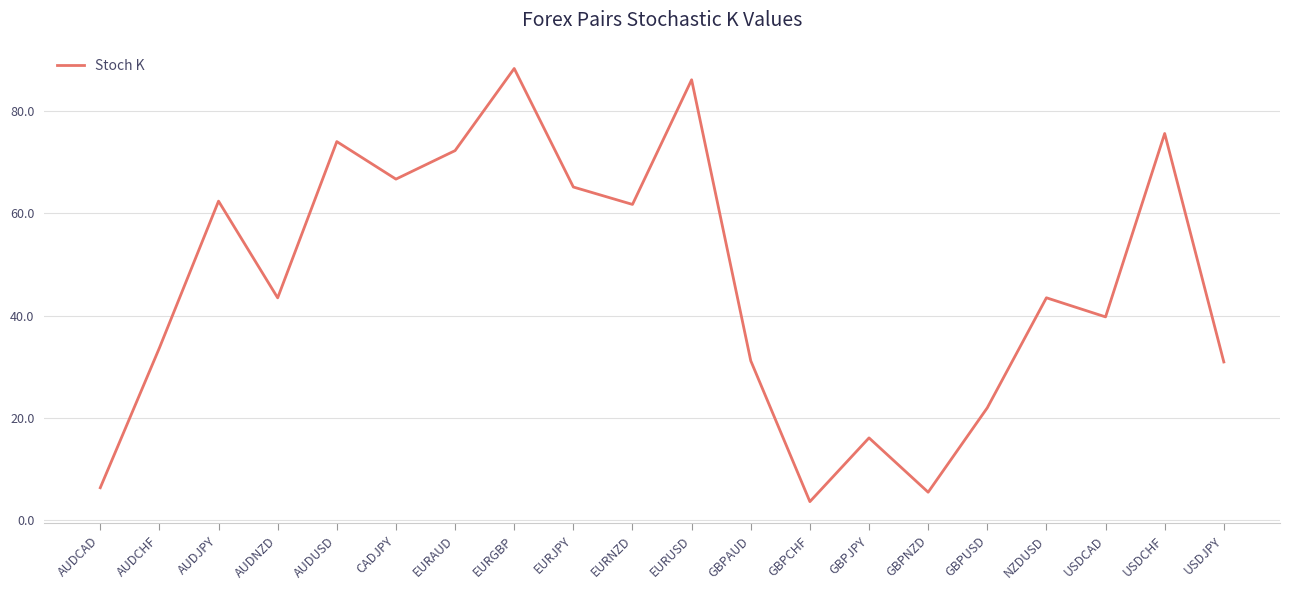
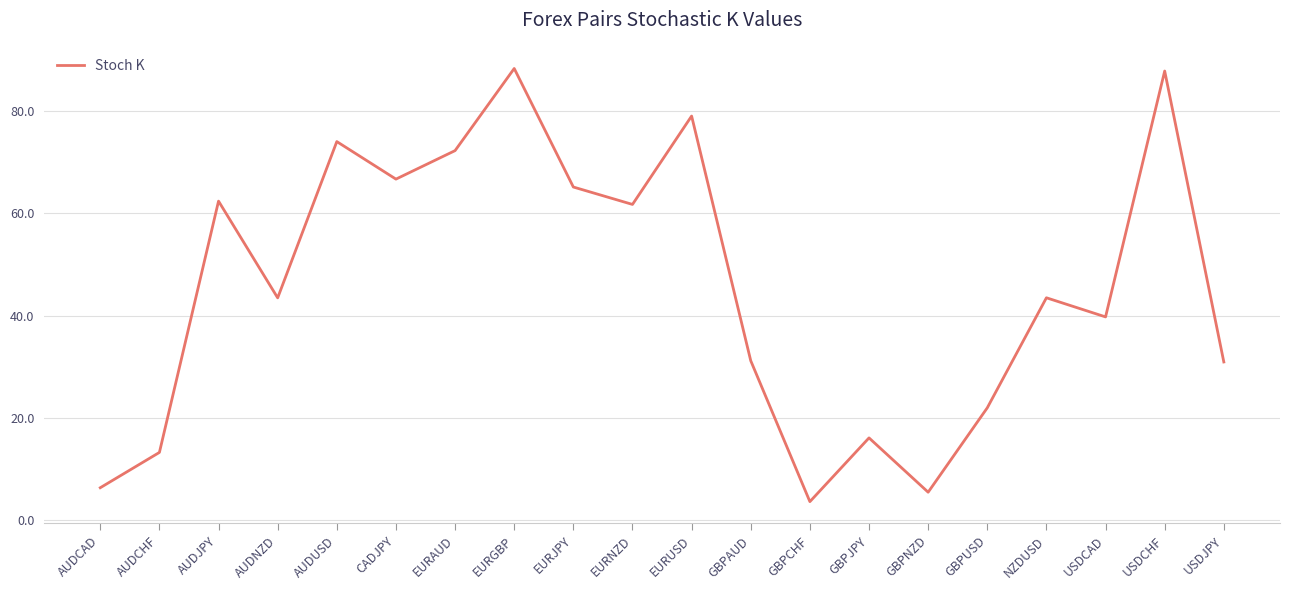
AUDCHF: 34 -> 13
EURUSD: 86 -> 79
USDCHF: 76 -> 88
